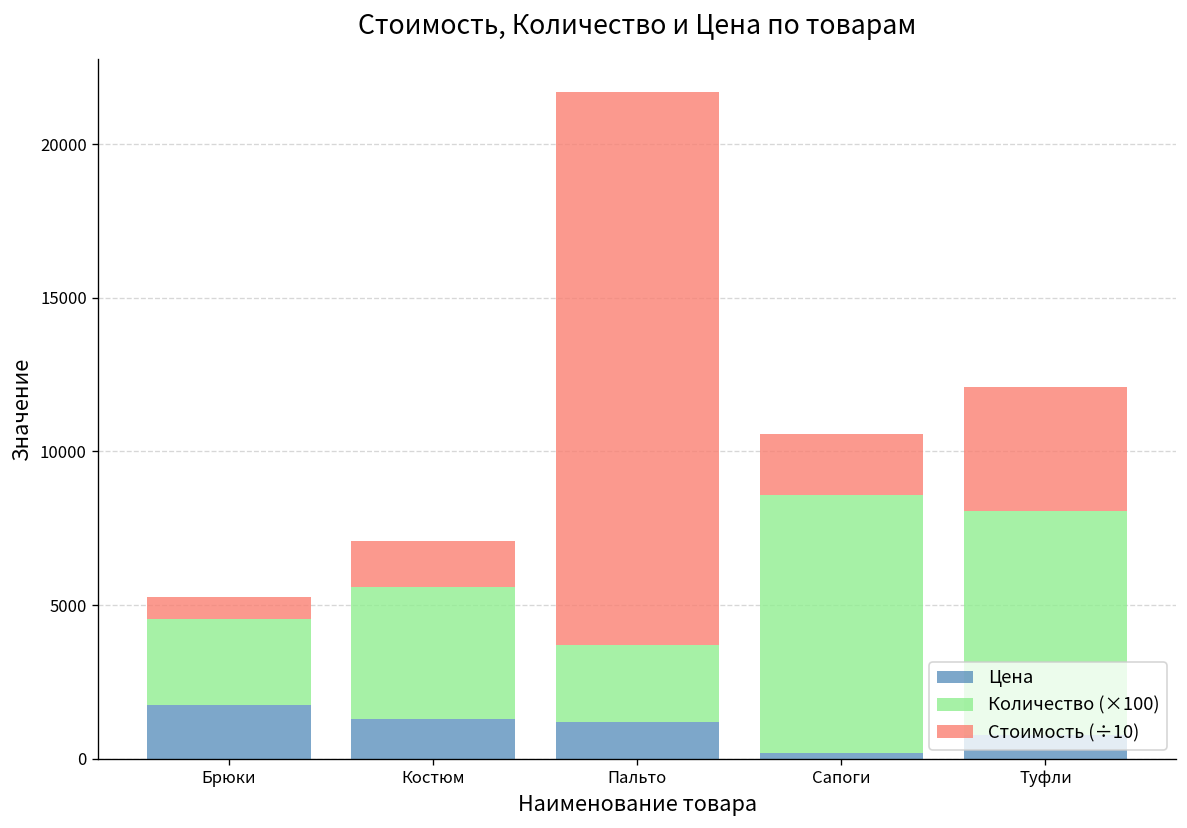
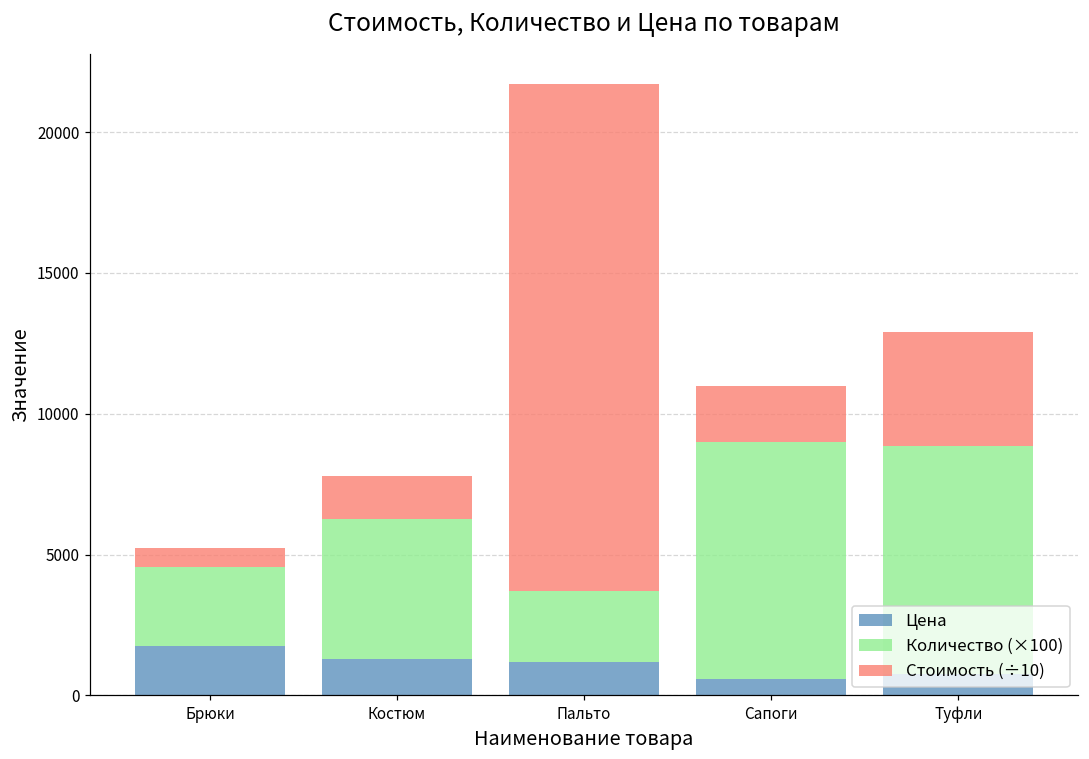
Количество (×100), Костюм: 4300 -> 5000
Цена, Сапоги: 200 -> 600
Количество (×100), Туфли: 7300 -> 8100
